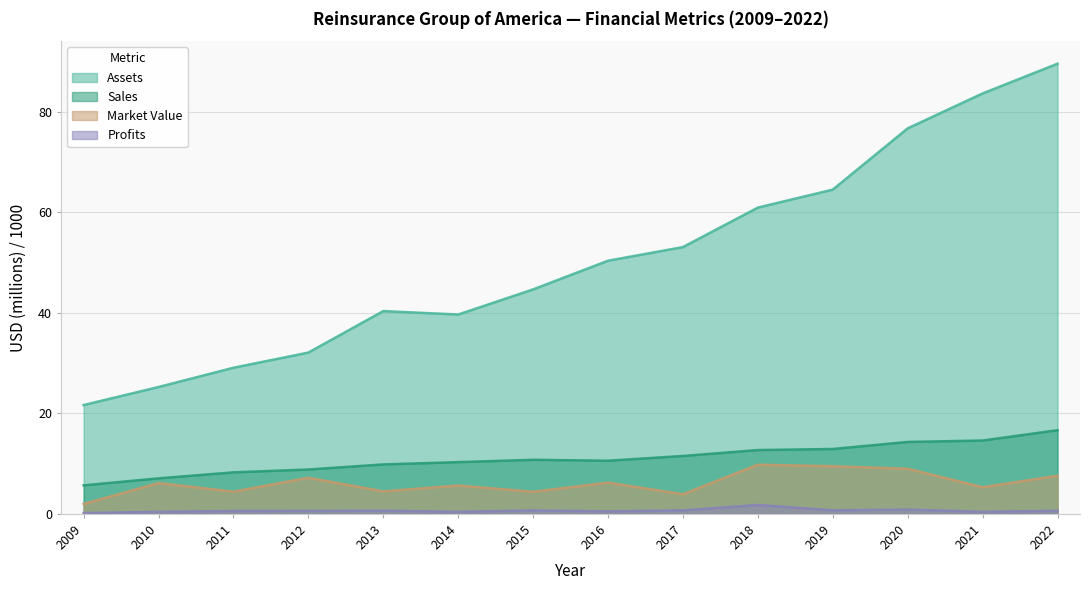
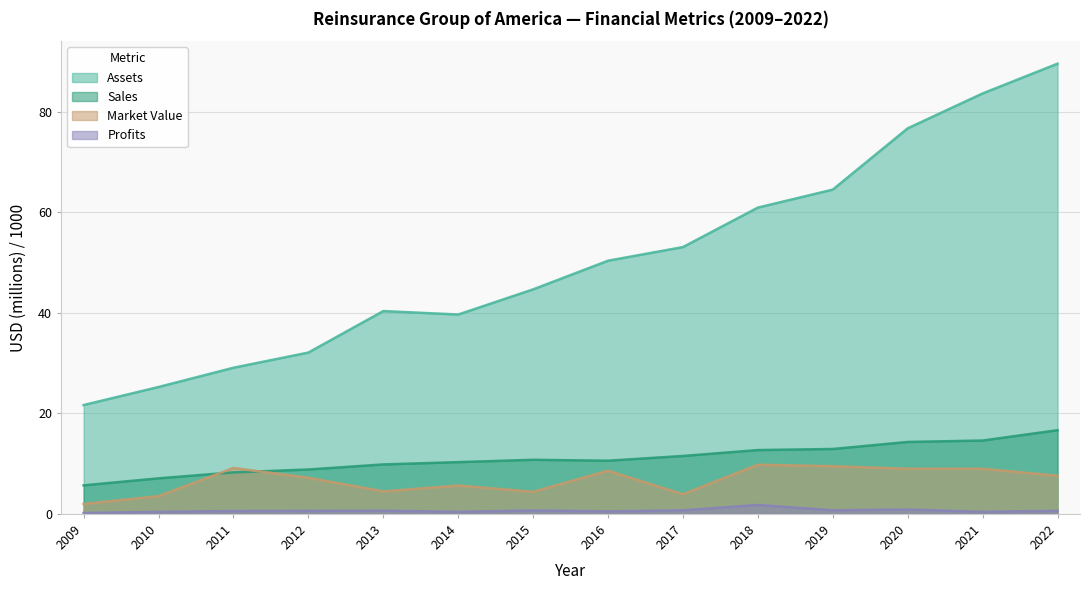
Market Value, 2010: 6 -> 4
Market Value, 2011: 4 -> 9
Market Value, 2016: 6 -> 9
Market Value, 2021: 5 -> 9
